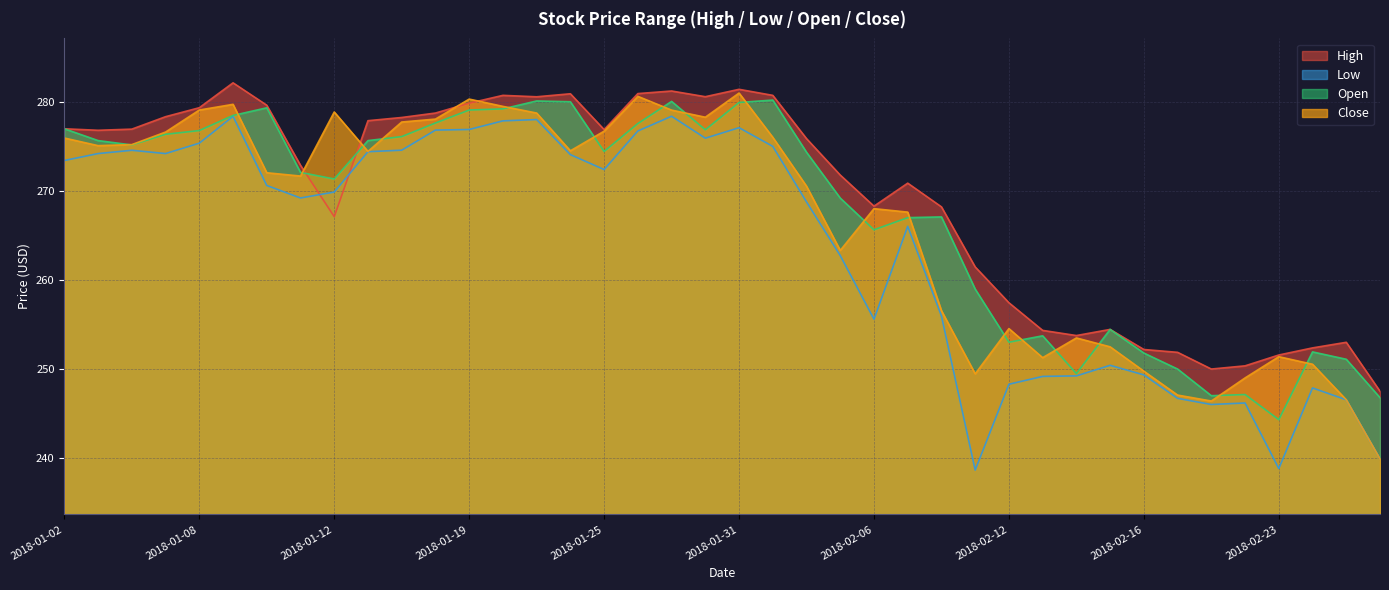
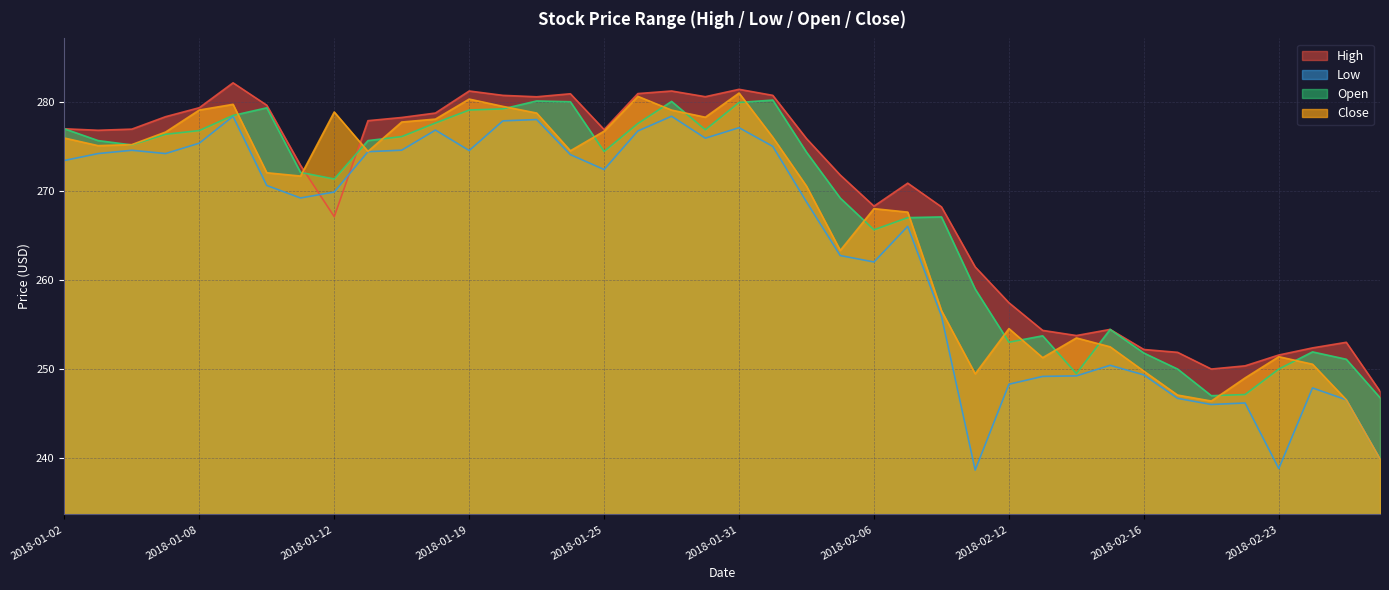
High, 2018-01-19: 280 -> 281
Low, 2018-01-19: 277 -> 275
Low, 2018-02-06: 256 -> 262
Open, 2018-02-23: 244 -> 250
